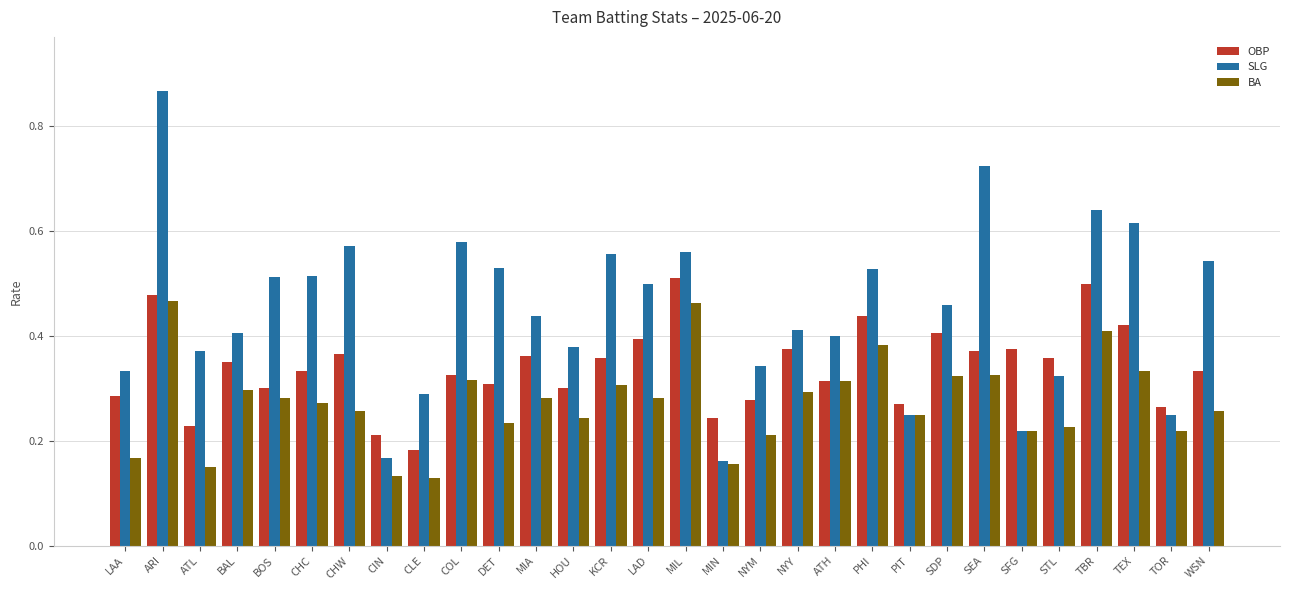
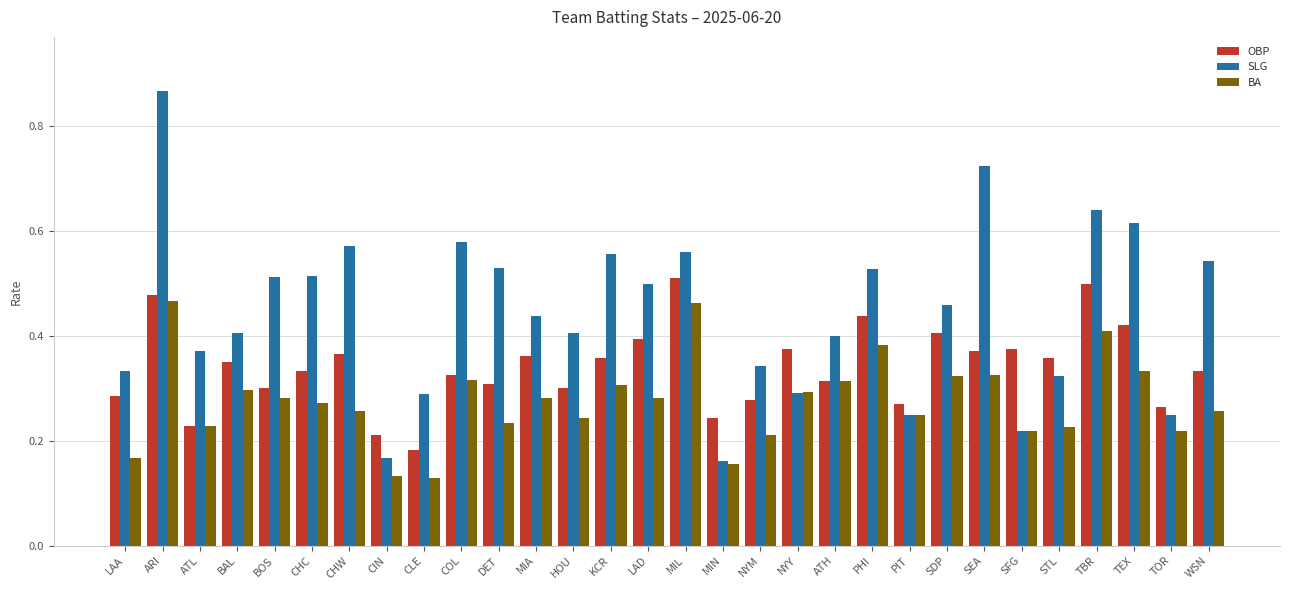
BA, ATL: 0.15 -> 0.23
SLG, HOU: 0.38 -> 0.41
SLG, NYY: 0.41 -> 0.29
